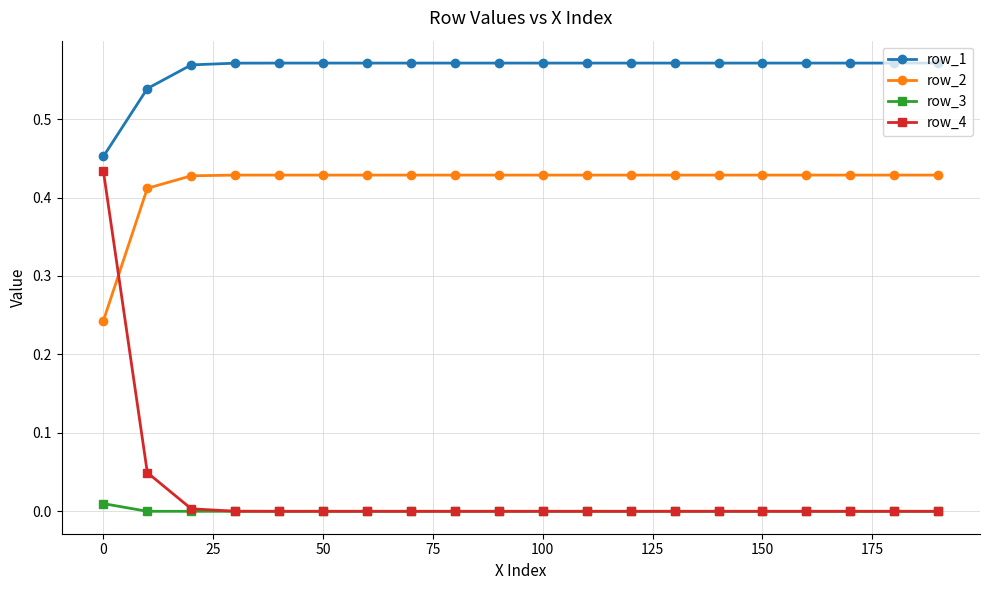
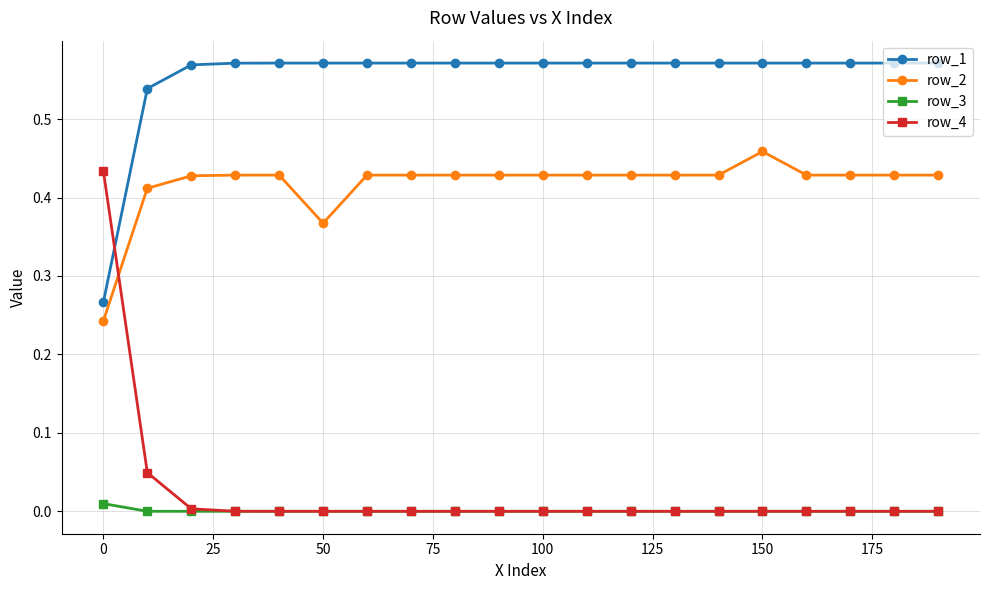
row_1, 0: 0.45 -> 0.27
row_2, 50: 0.43 -> 0.37
row_2, 150: 0.43 -> 0.46
